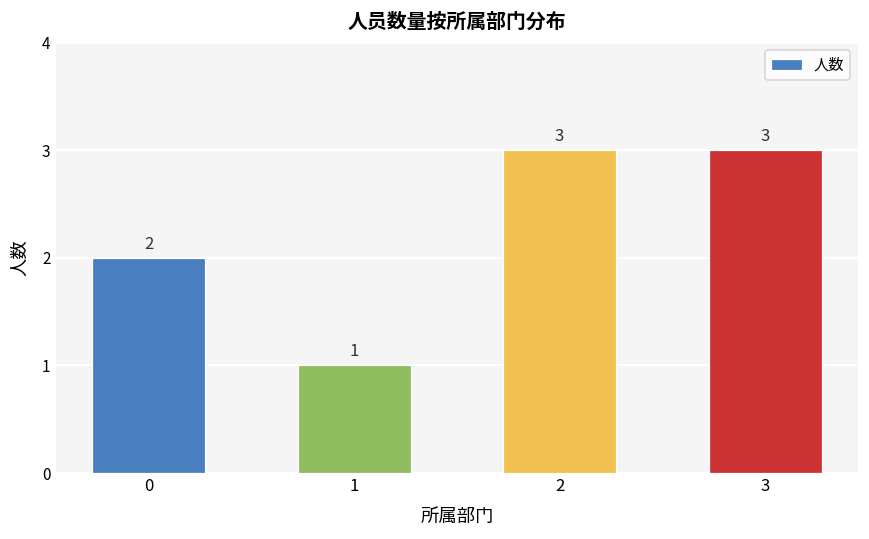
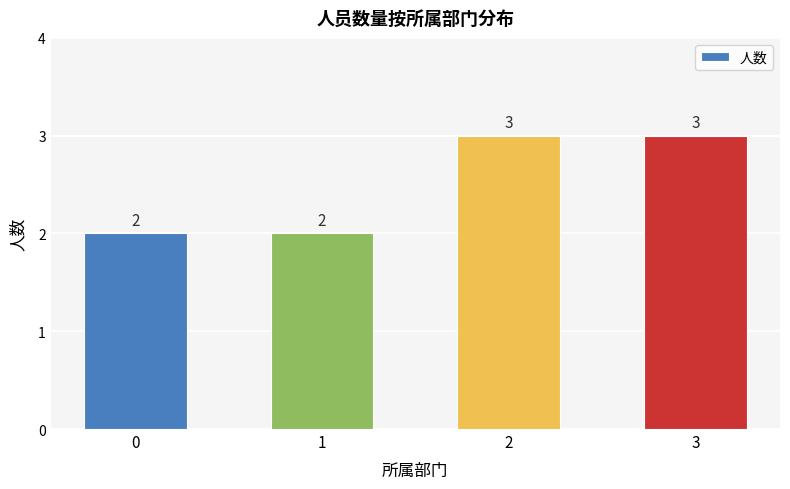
1: 1 -> 2
